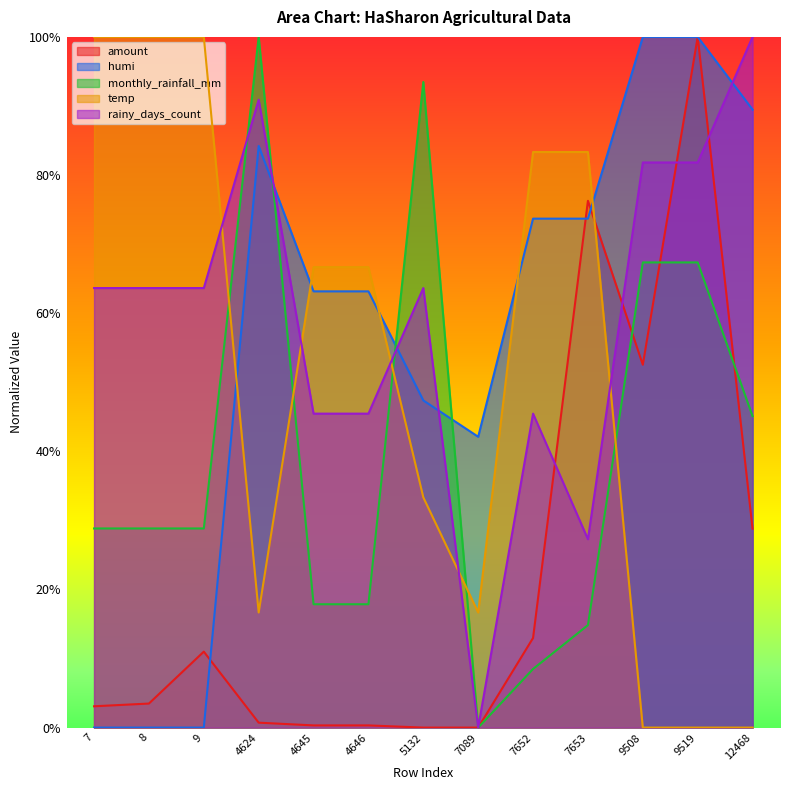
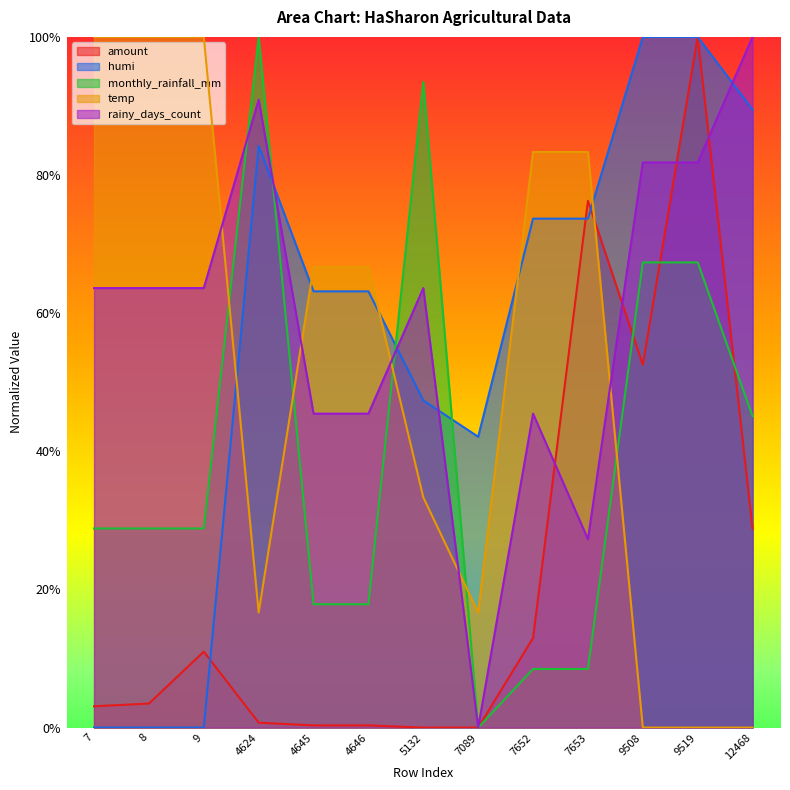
monthly_rainfall_mm, 7653: 15% -> 8%
